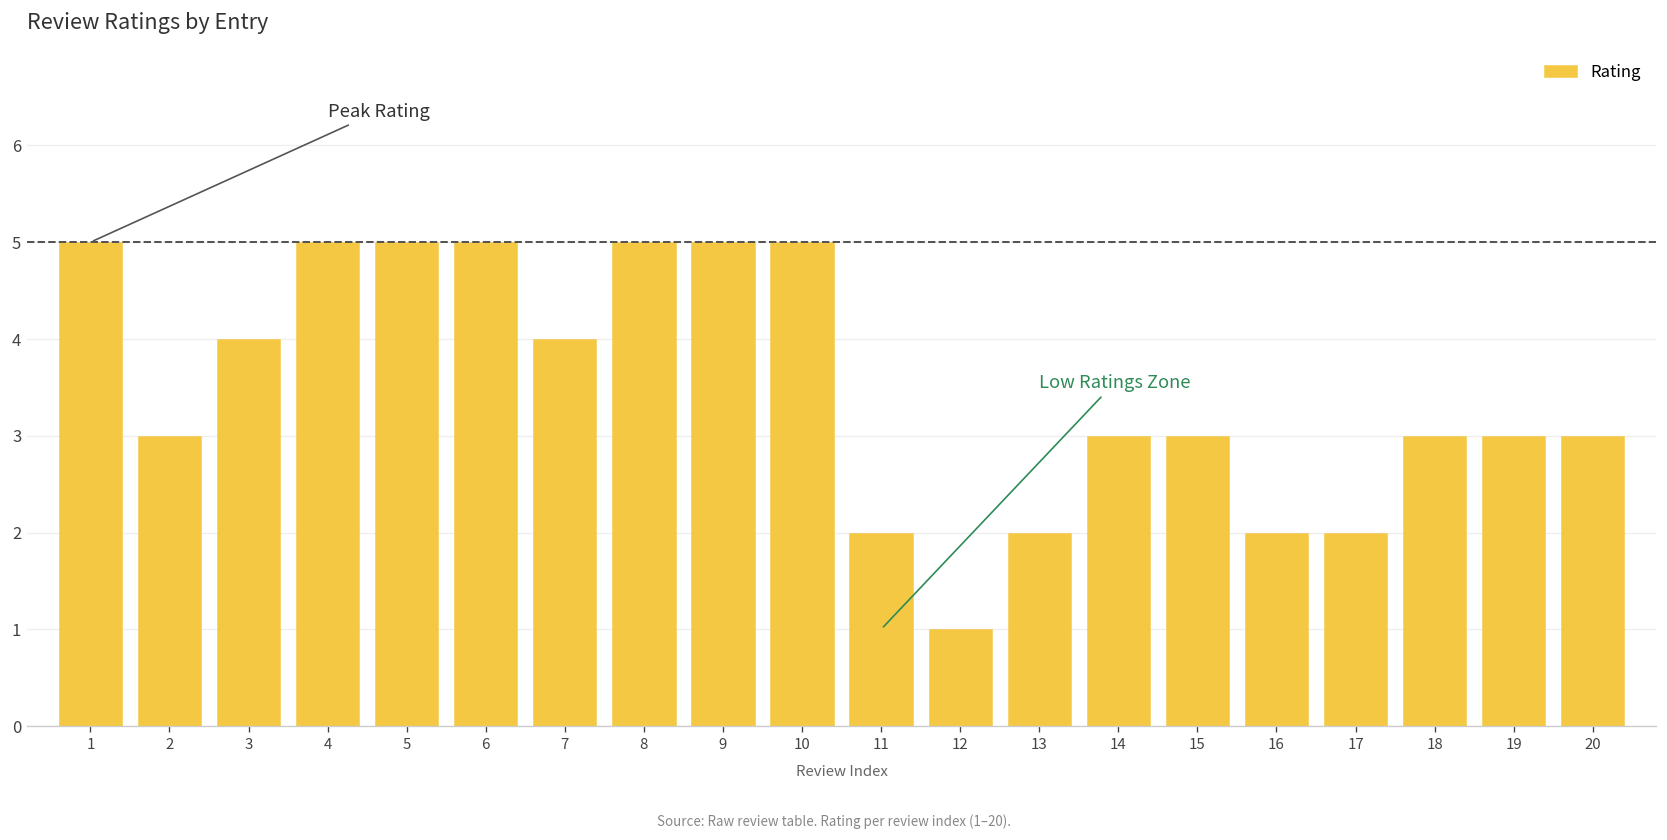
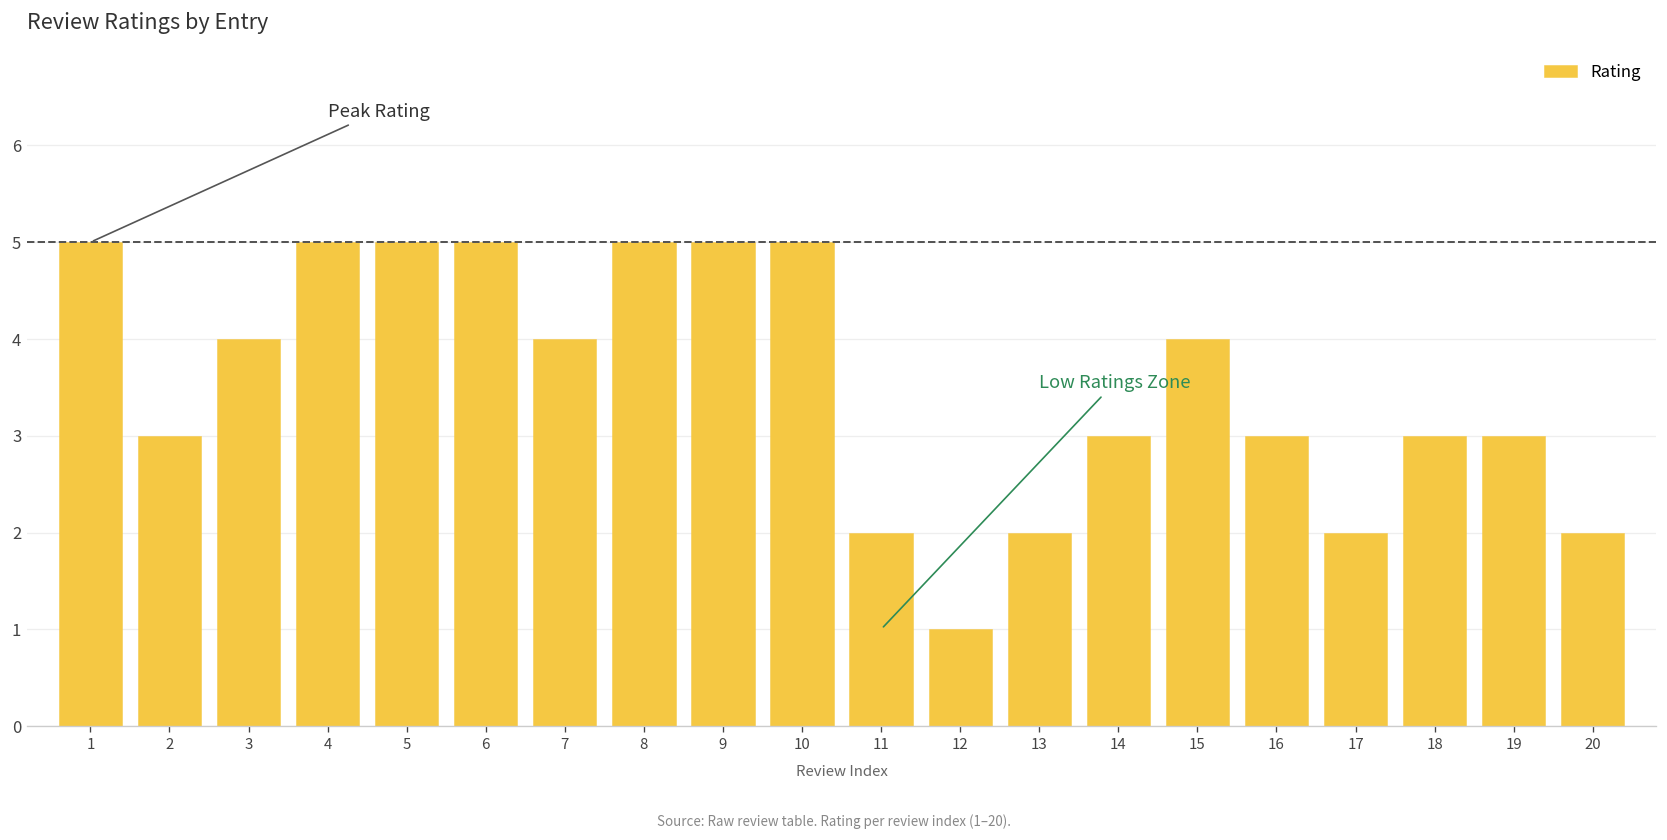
Rating, 15: 3 -> 4
Rating, 16: 2 -> 3
Rating, 20: 3 -> 2
